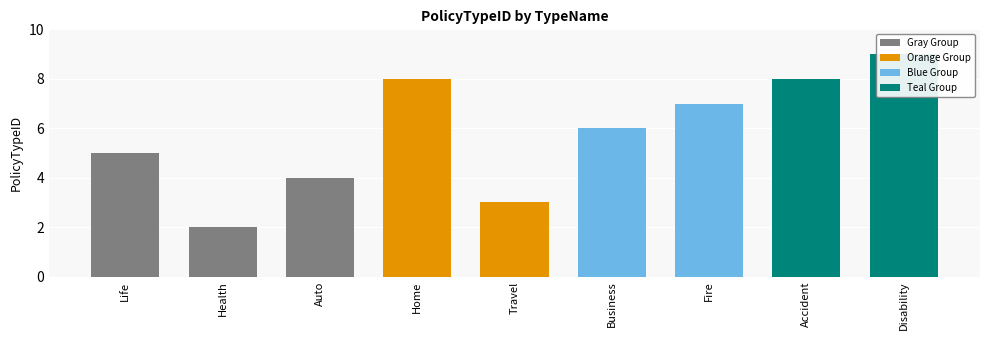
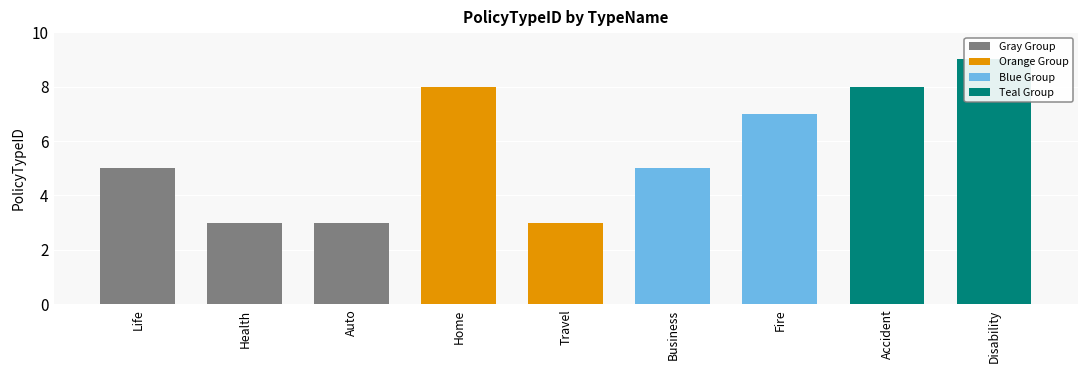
Health: 2 -> 3
Auto: 4 -> 3
Business: 6 -> 5
